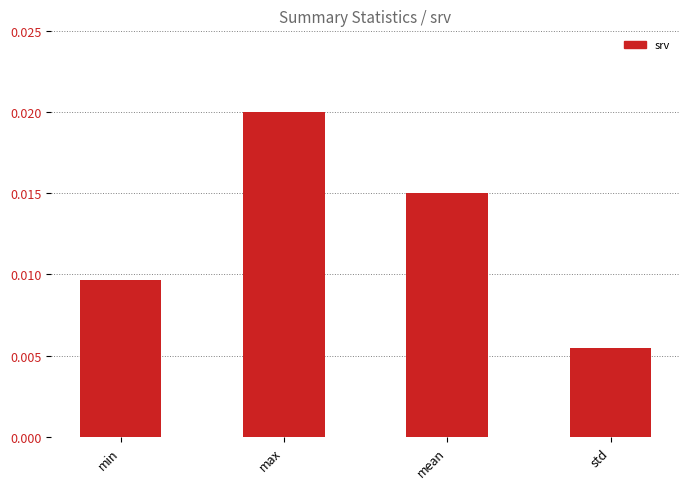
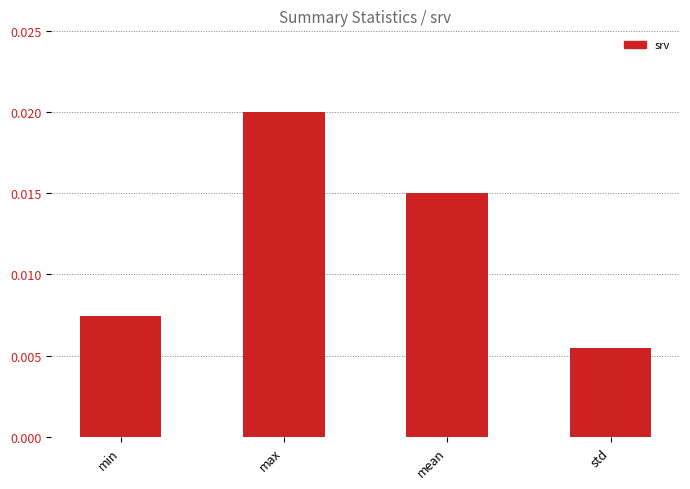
min: 0.0096 -> 0.0074
